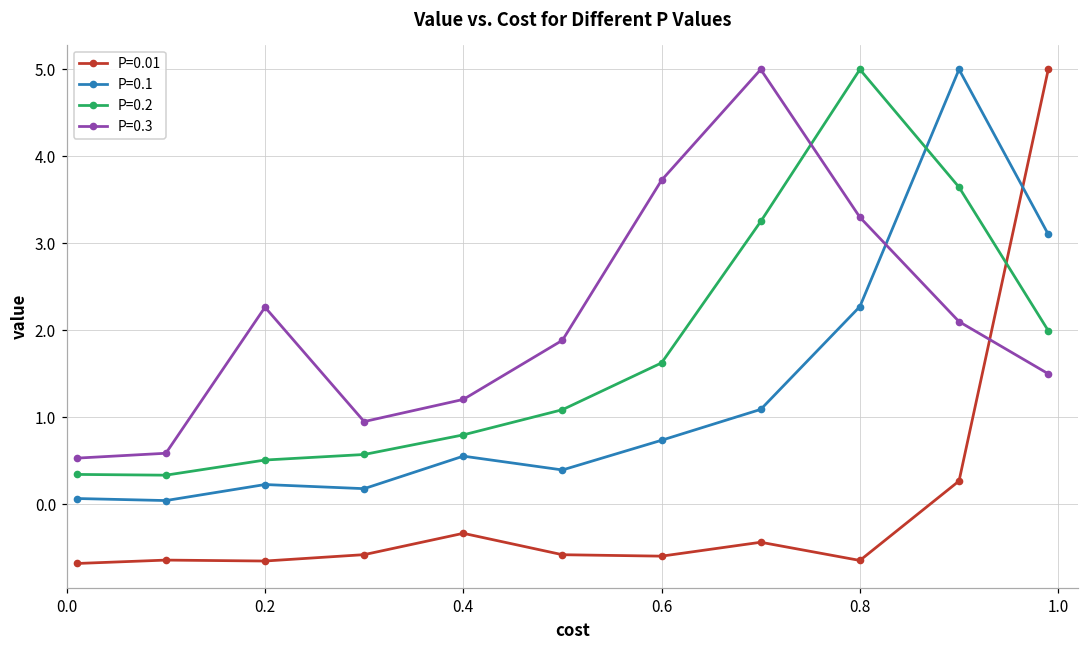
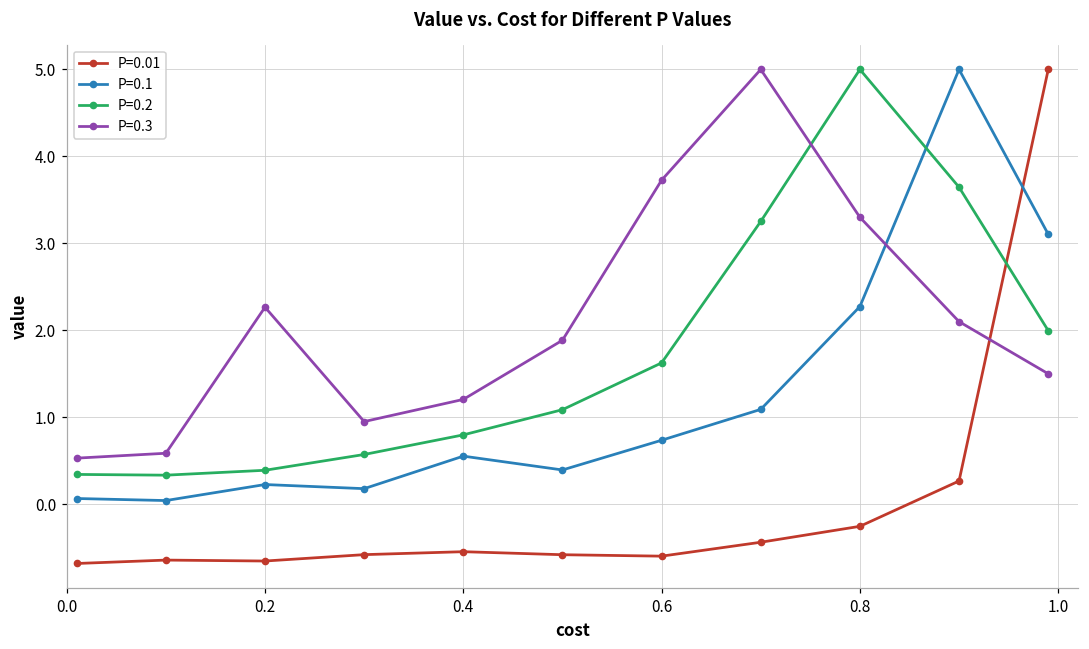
P=0.2, 0.2: 0.5 -> 0.4
P=0.01, 0.4: -0.3 -> -0.5
P=0.01, 0.8: -0.6 -> -0.3
